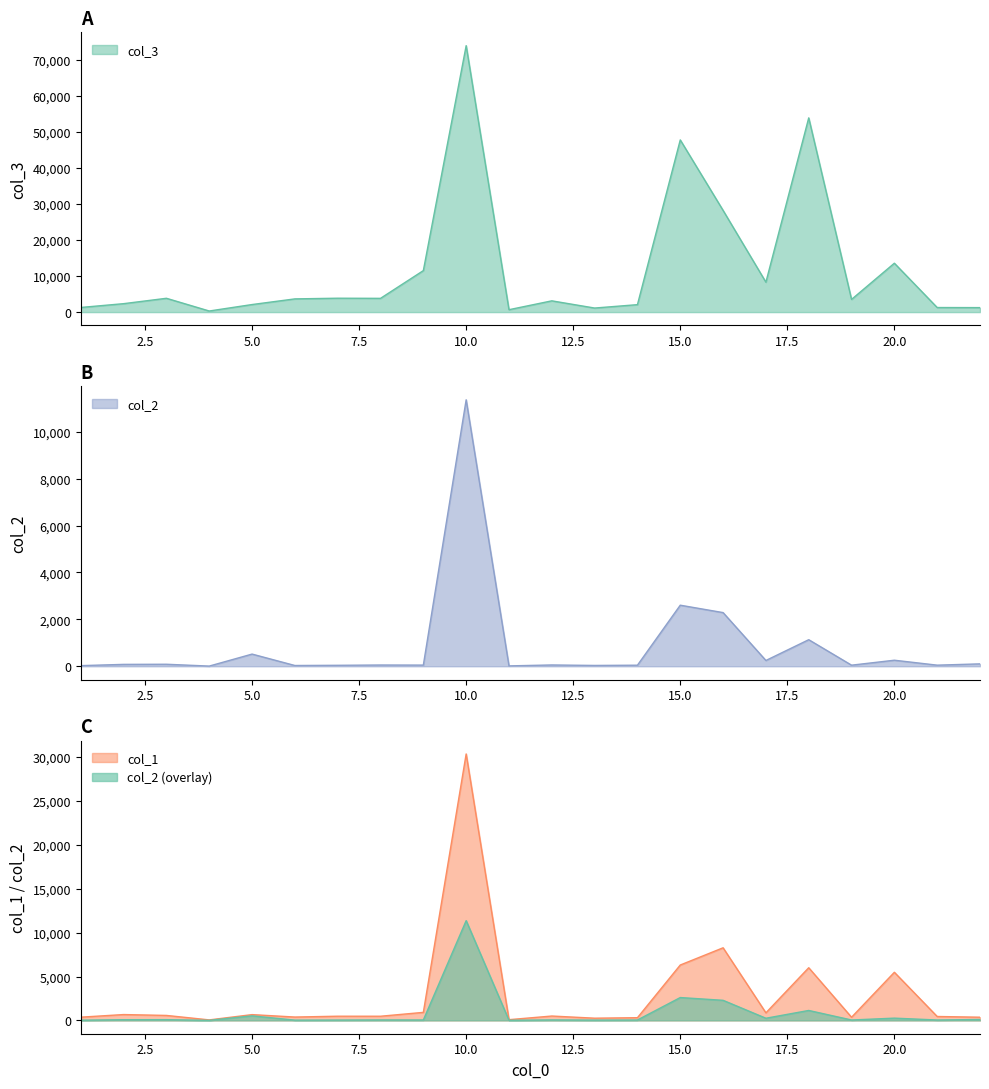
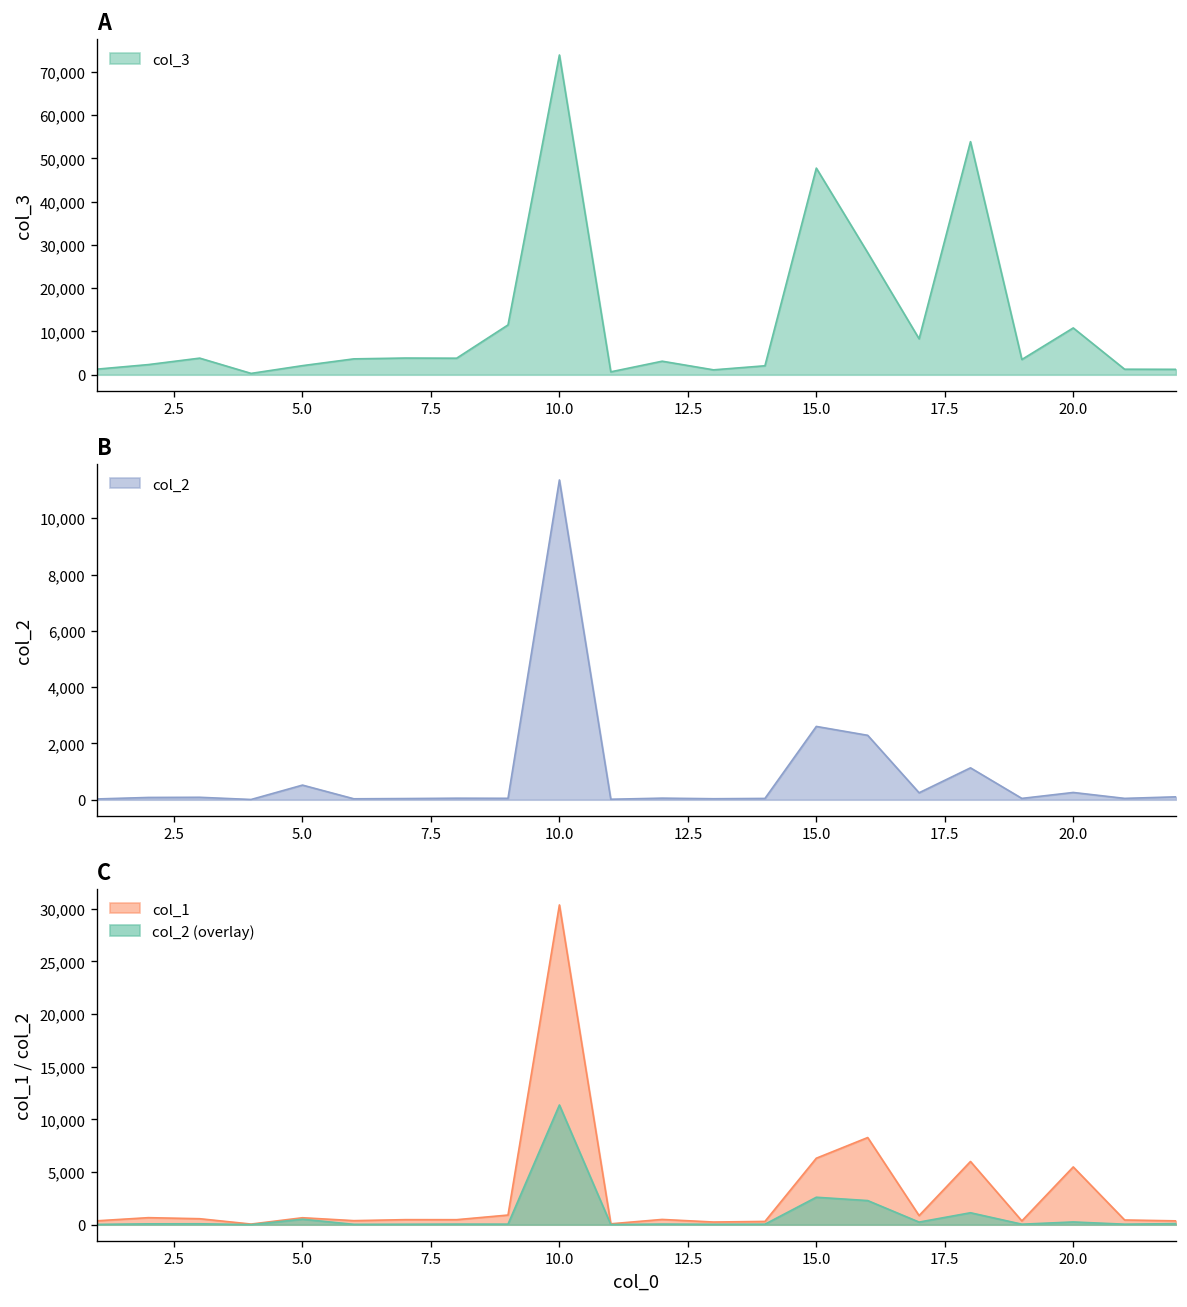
A, 20.0: 14,000 -> 11,000
